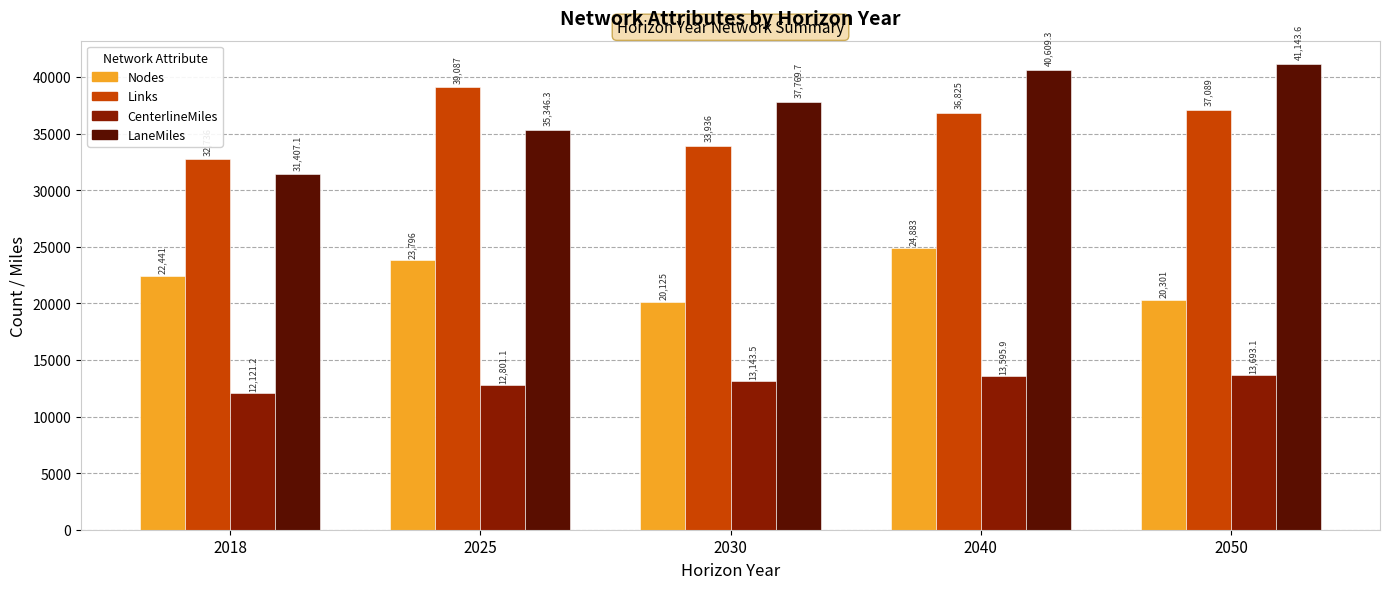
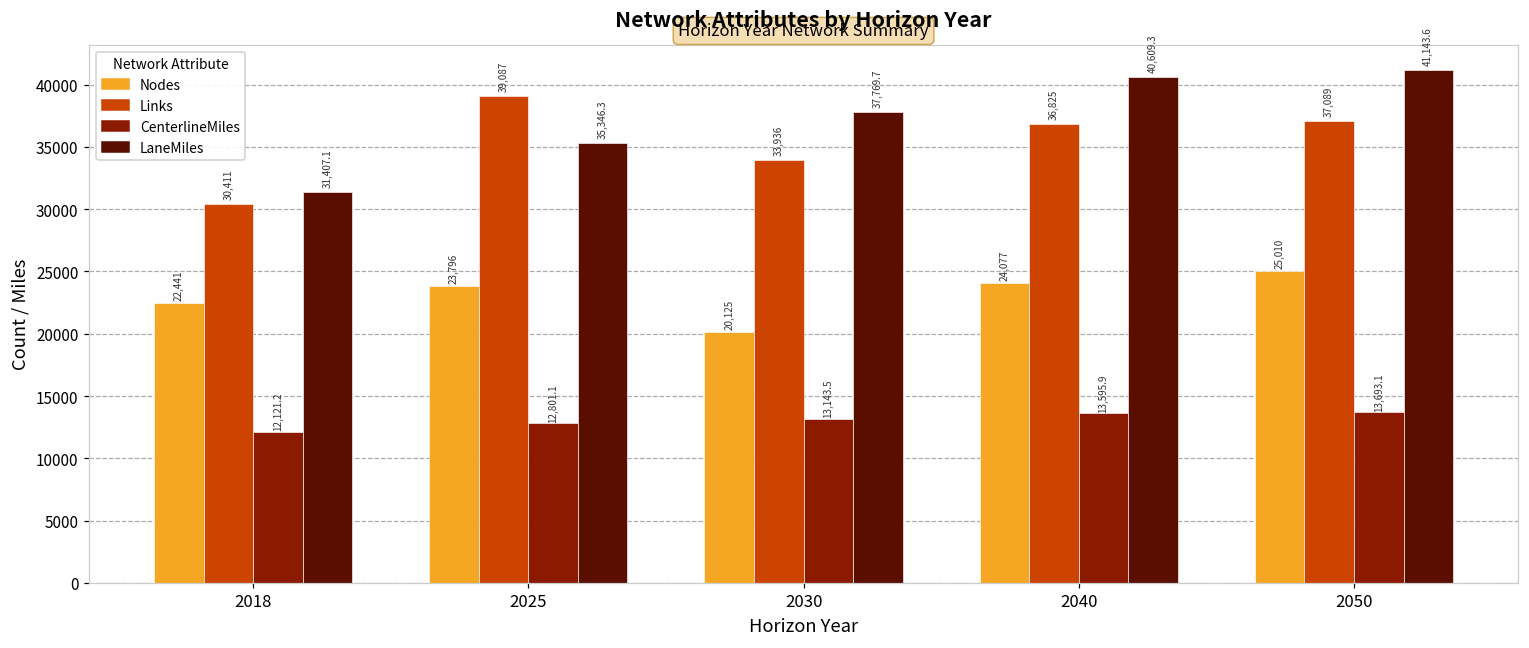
Links, 2018: 32700 -> 30400
Nodes, 2040: 24,883 -> 24,077
Nodes, 2050: 20,301 -> 25,010
